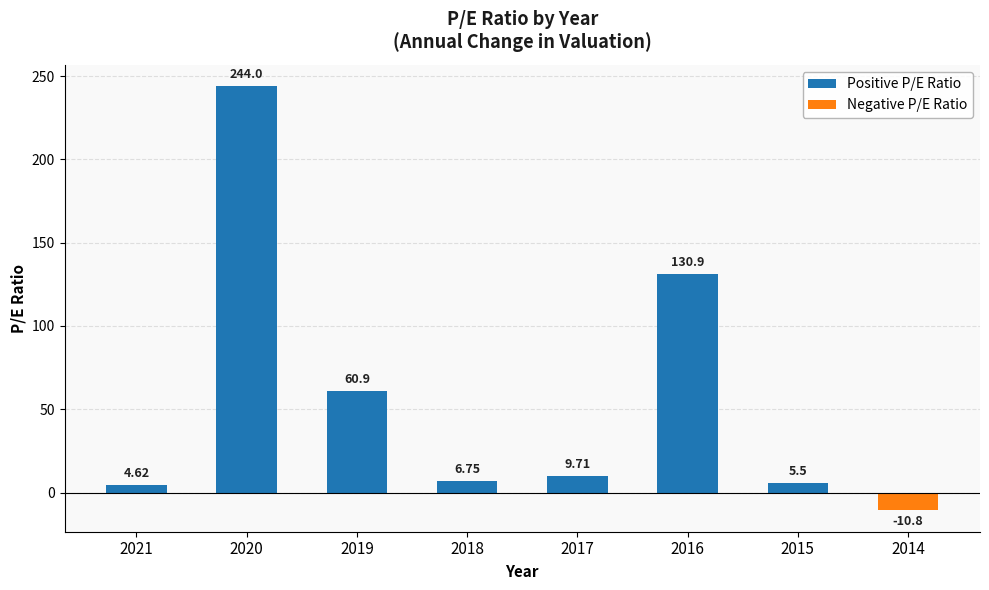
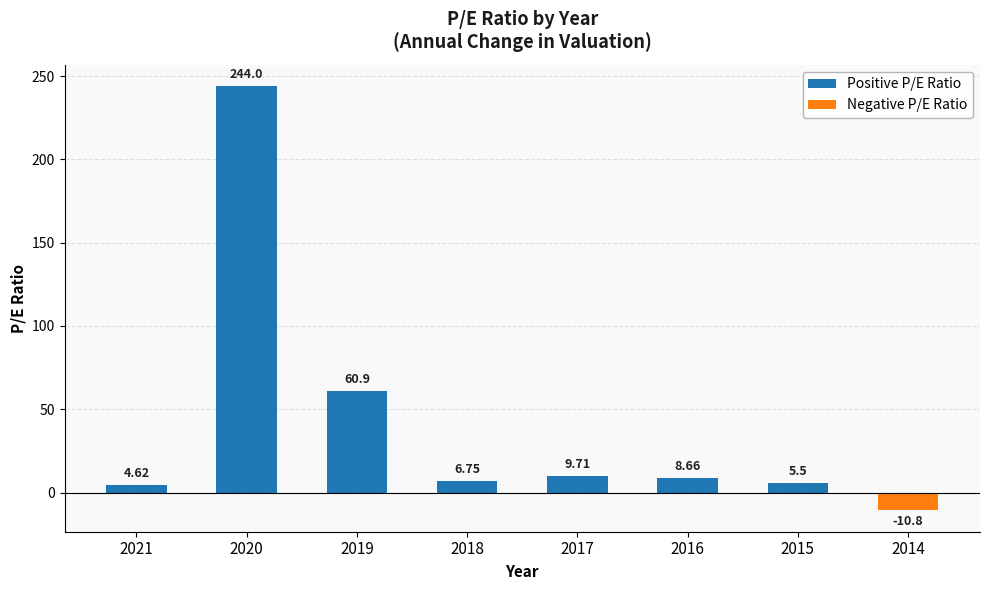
2016: 130.9 -> 8.66
